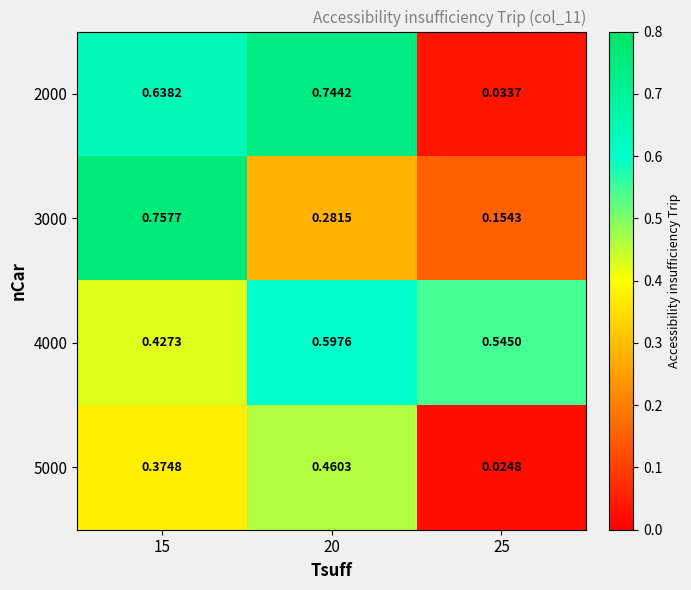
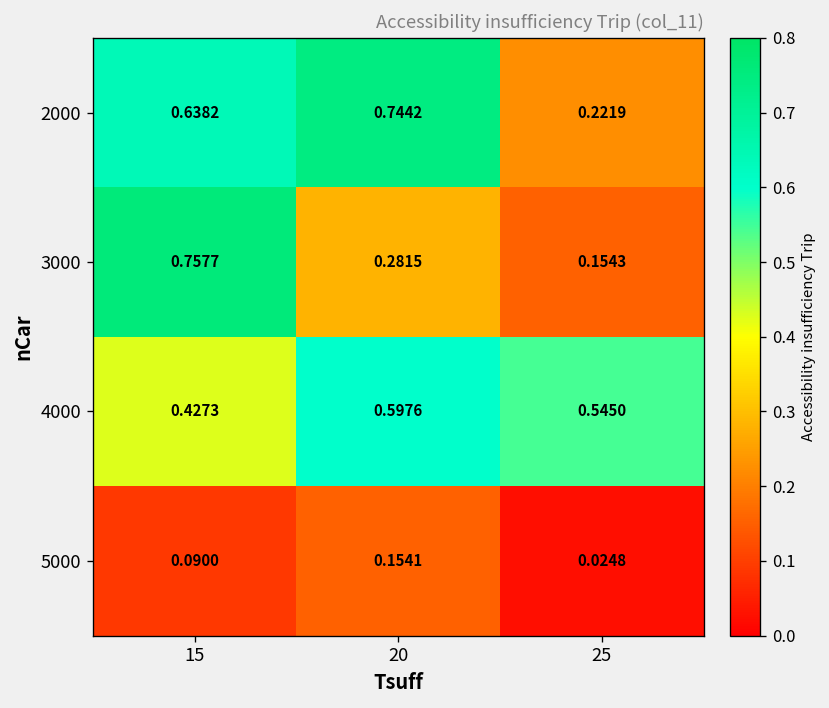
2000, 25: 0.0337 -> 0.2219
5000, 15: 0.3748 -> 0.0900
5000, 20: 0.4603 -> 0.1541
